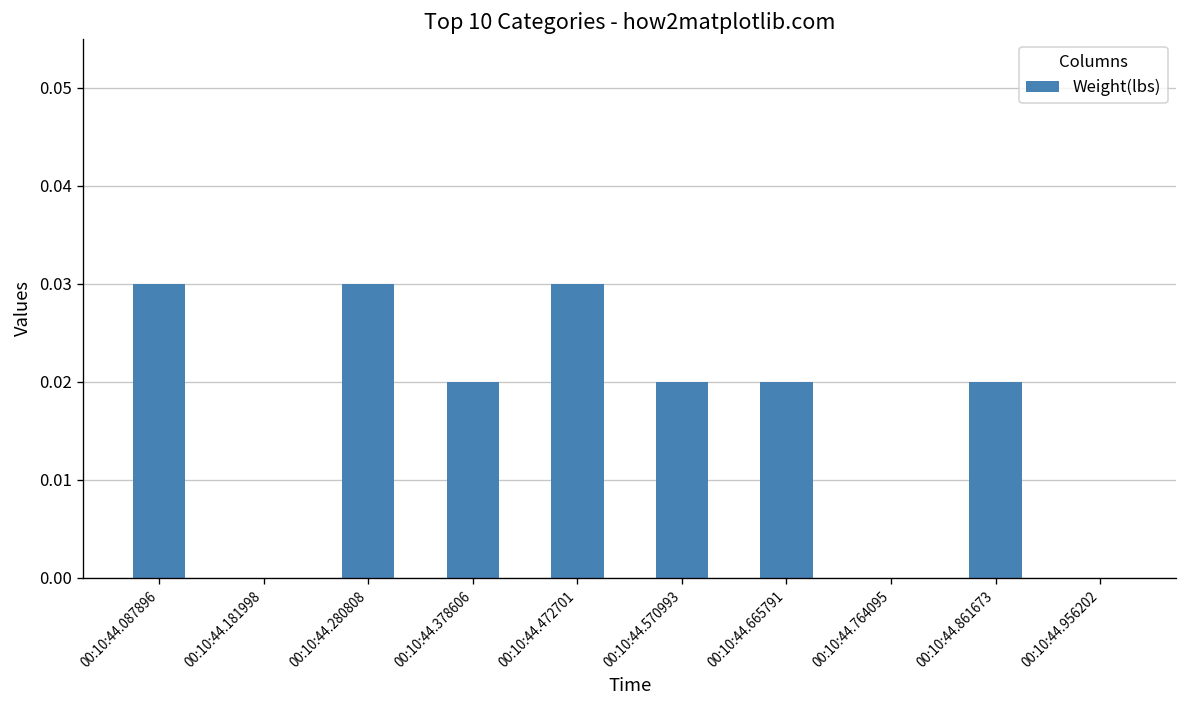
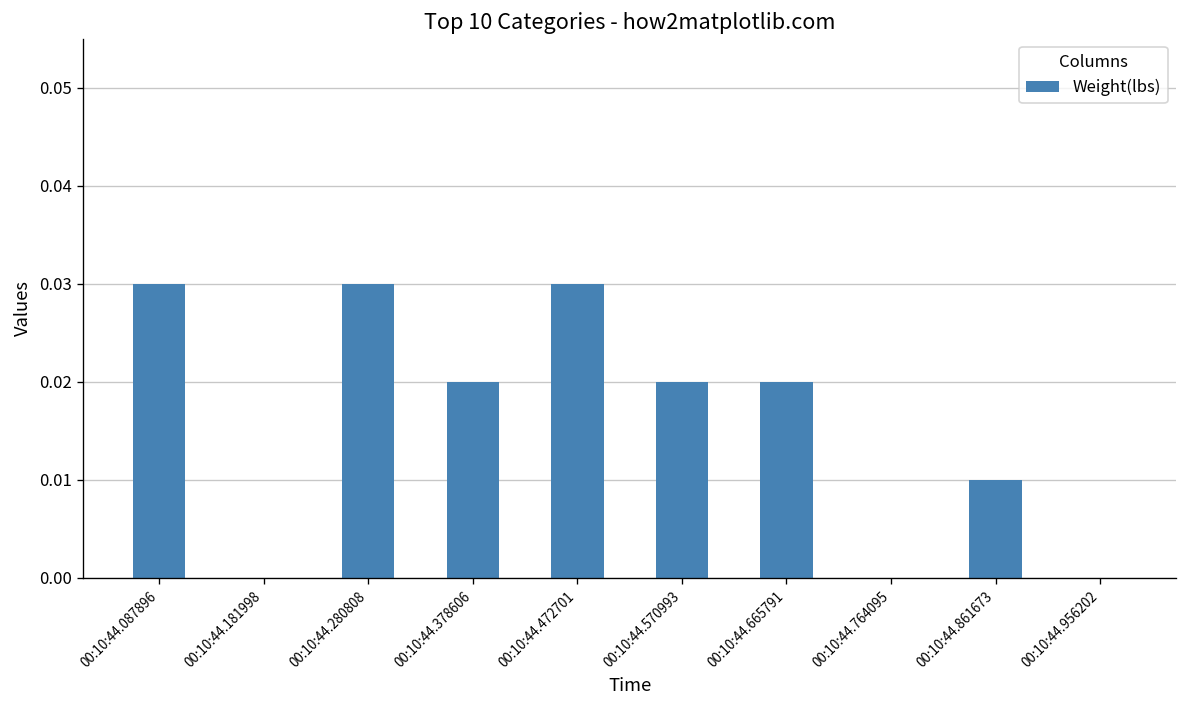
00:10:44.861673: 0.02 -> 0.01
